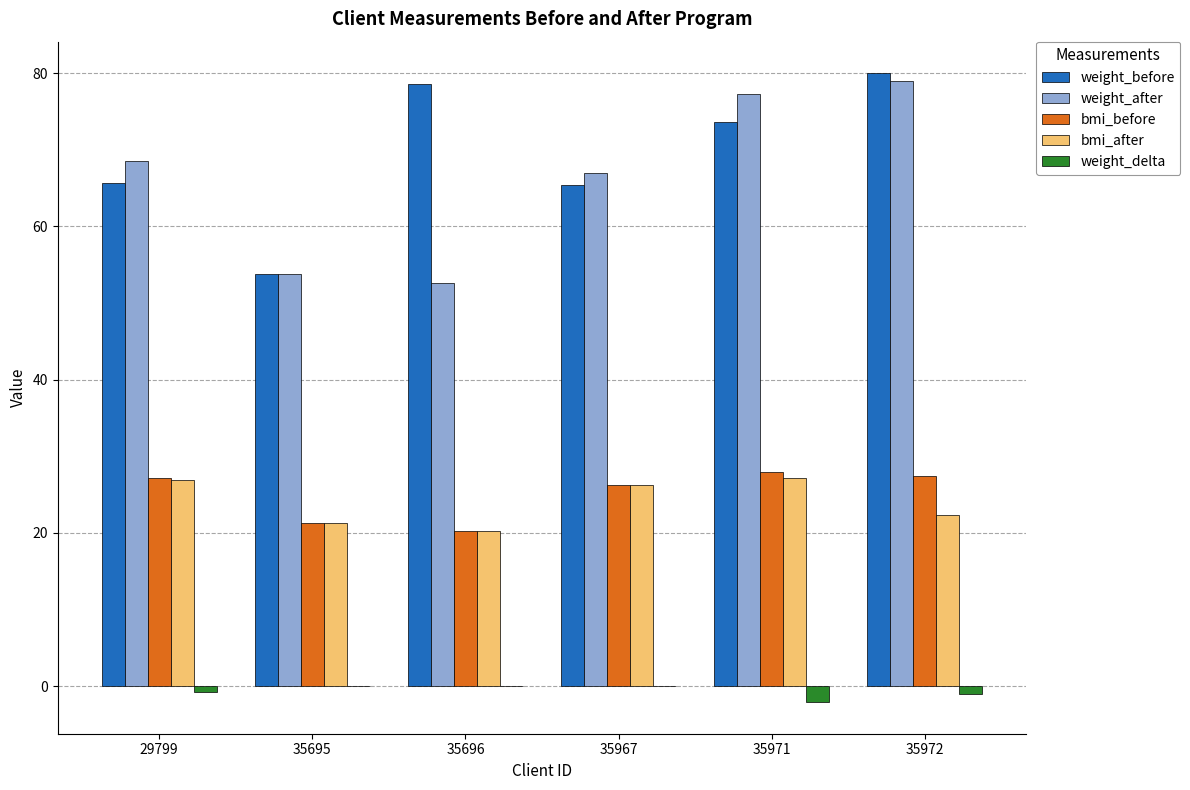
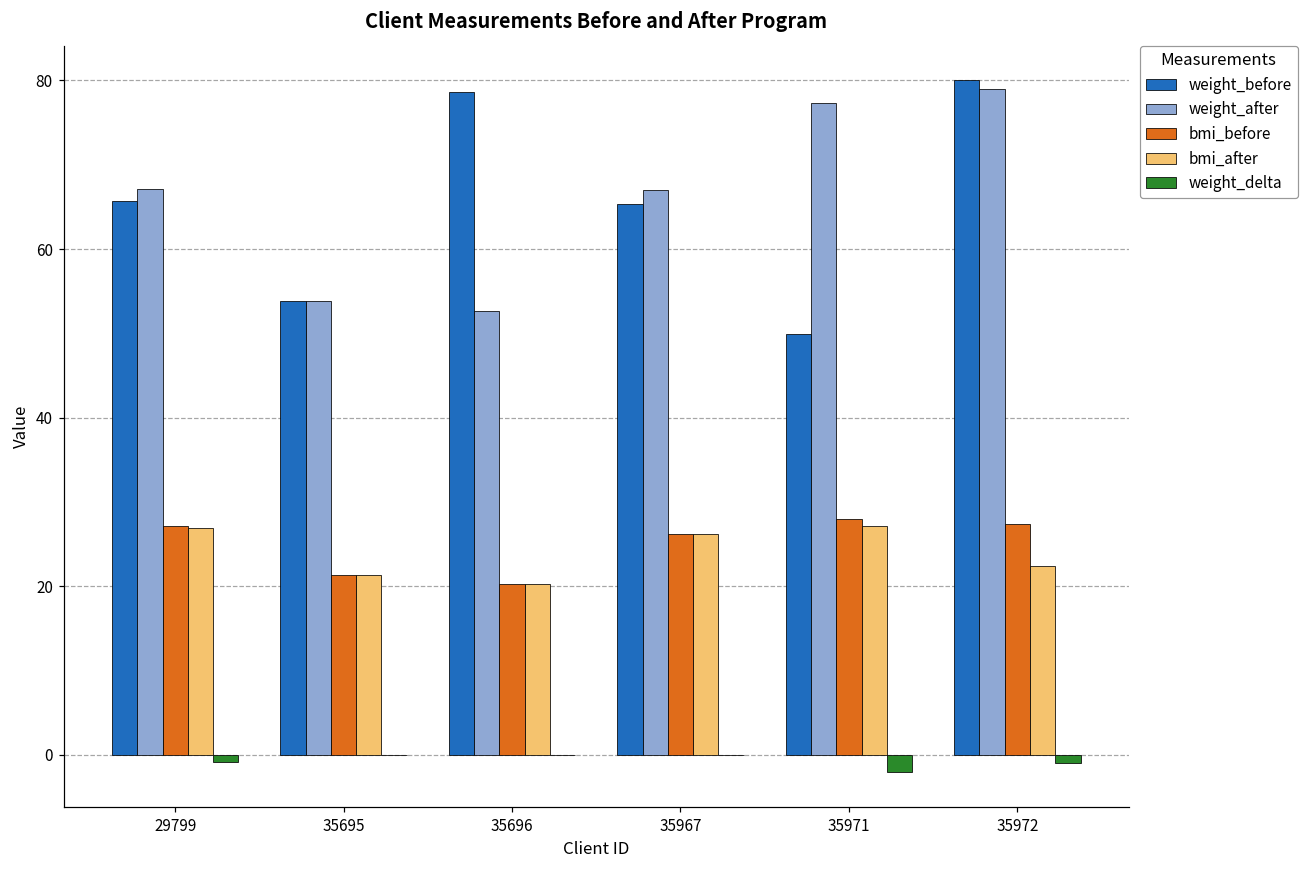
weight_after, 29799: 69 -> 67
weight_before, 35971: 74 -> 50
